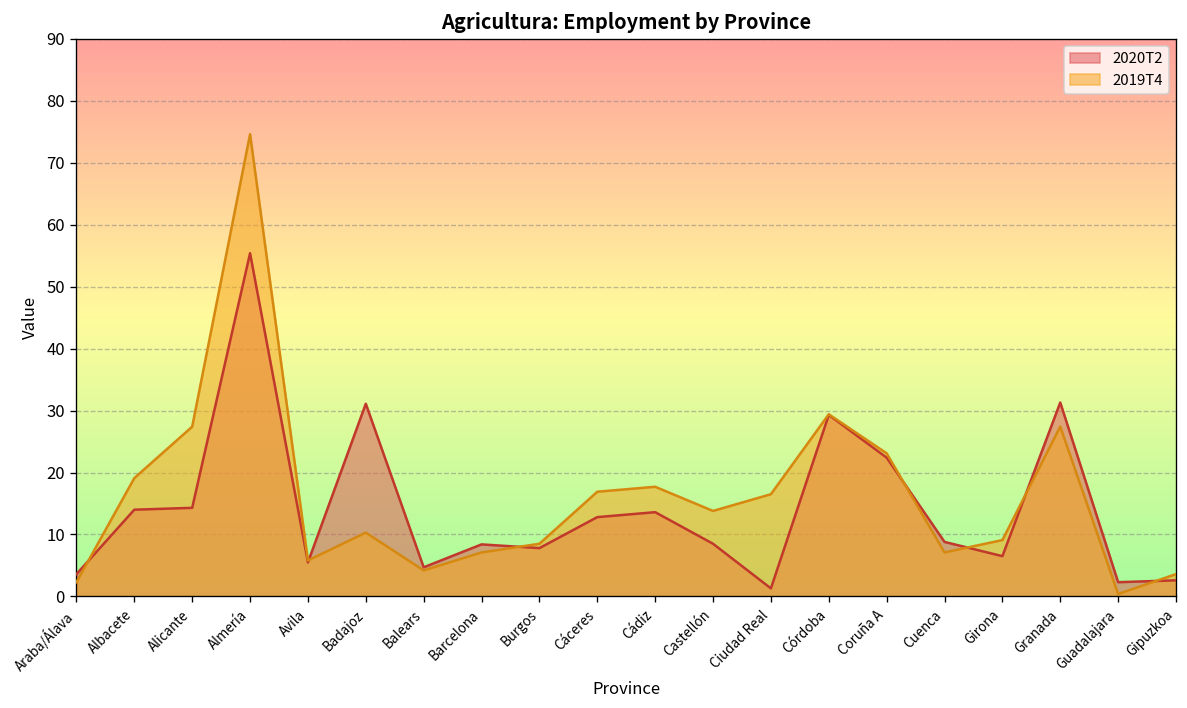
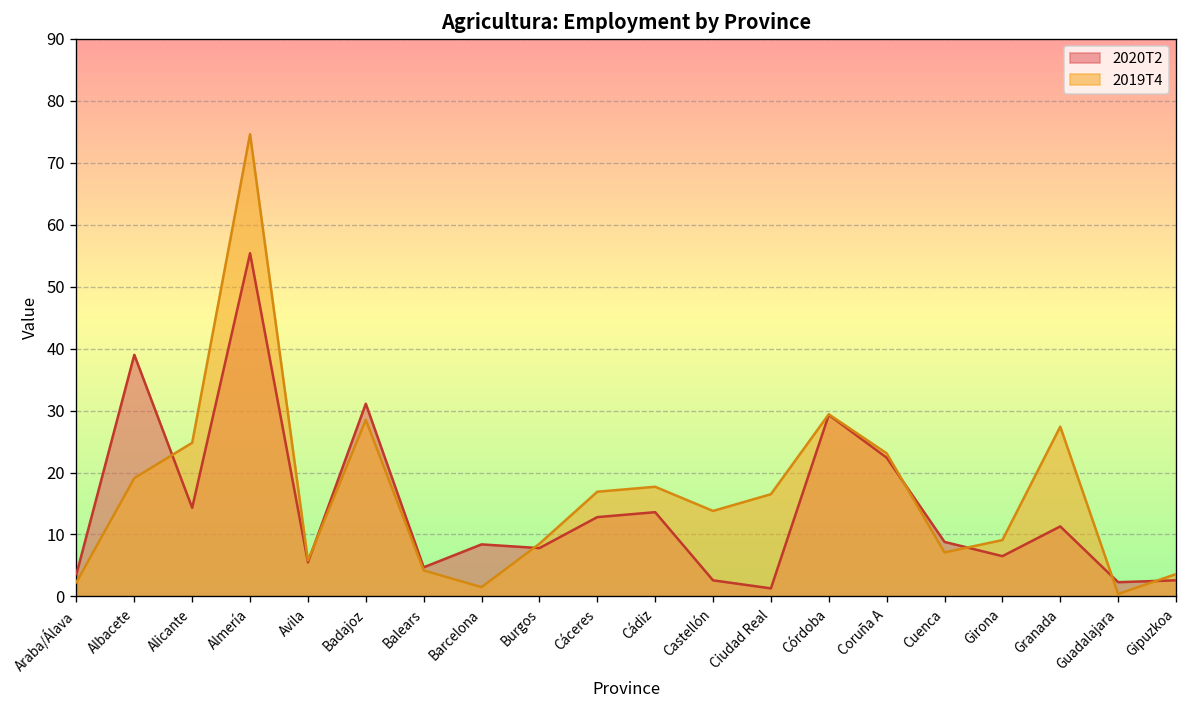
2020T2, Albacete: 14 -> 39
2019T4, Alicante: 27 -> 25
2019T4, Badajoz: 10 -> 29
2019T4, Barcelona: 7 -> 2
2020T2, Castellón: 9 -> 3
2020T2, Granada: 31 -> 11
